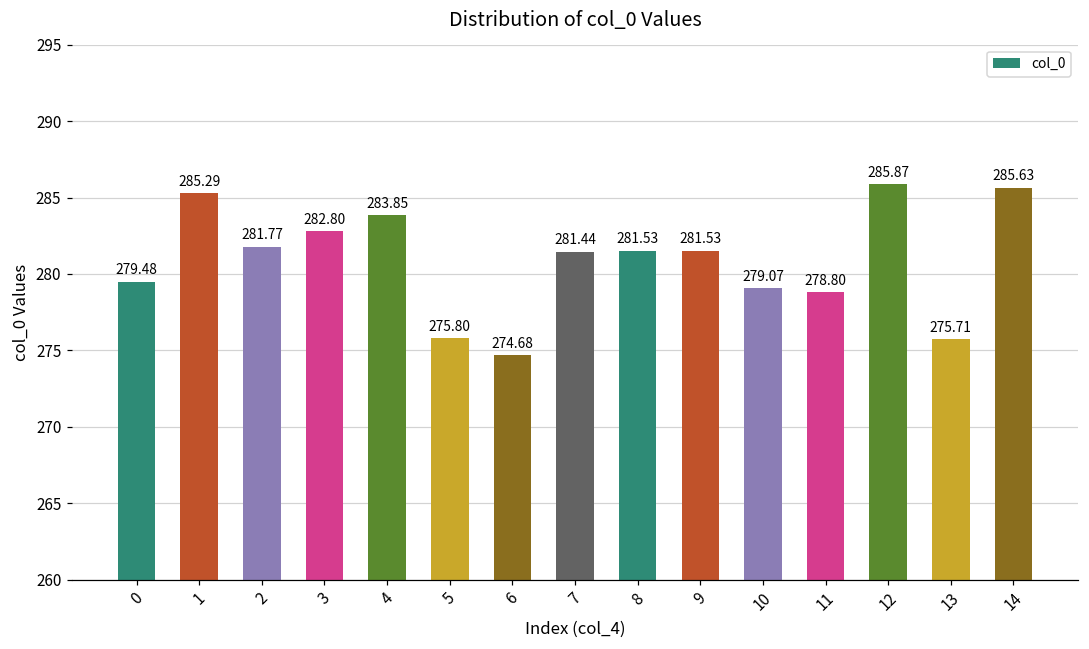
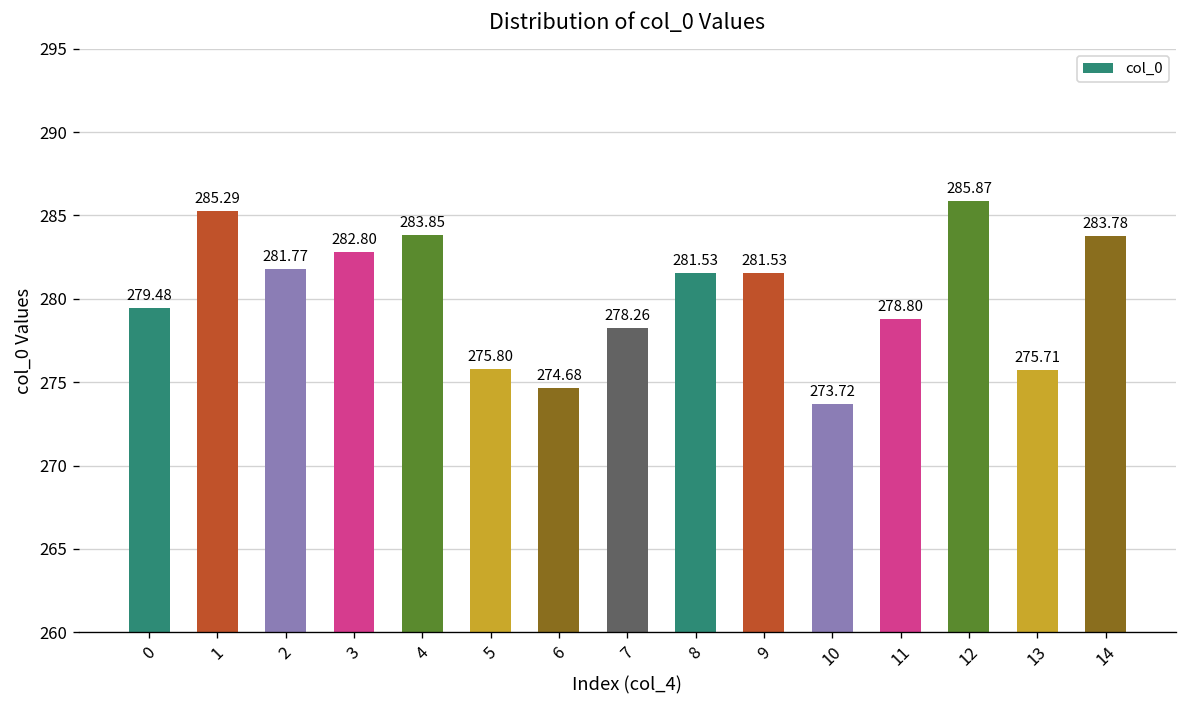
7: 281.44 -> 278.26
10: 279.07 -> 273.72
14: 285.63 -> 283.78
